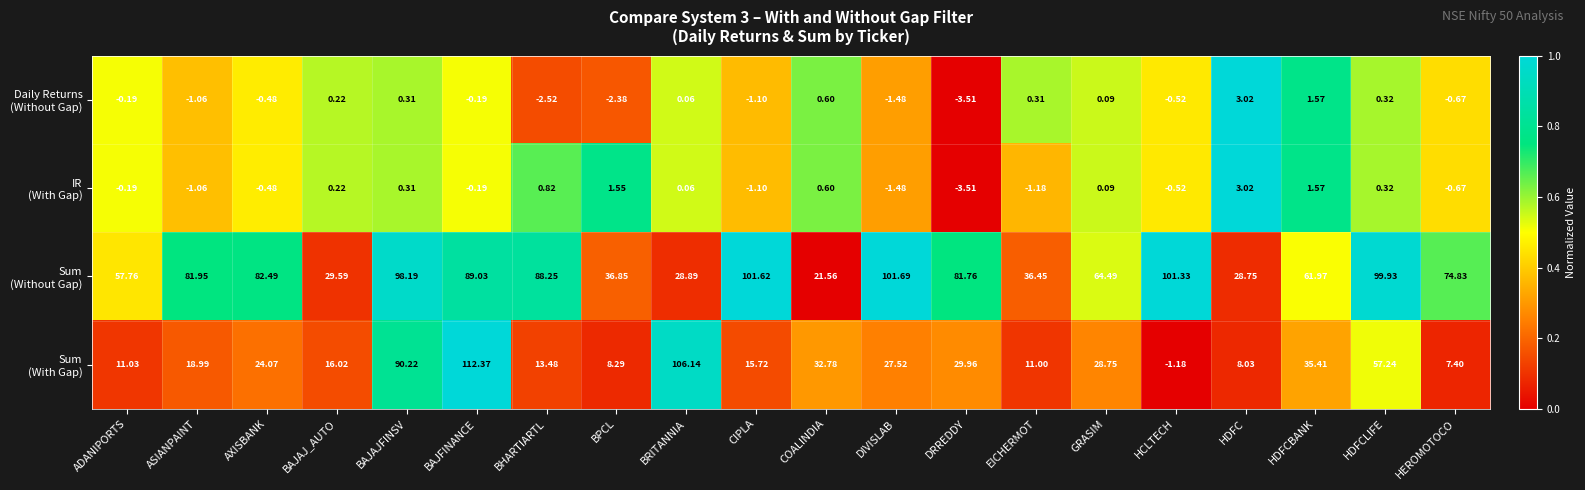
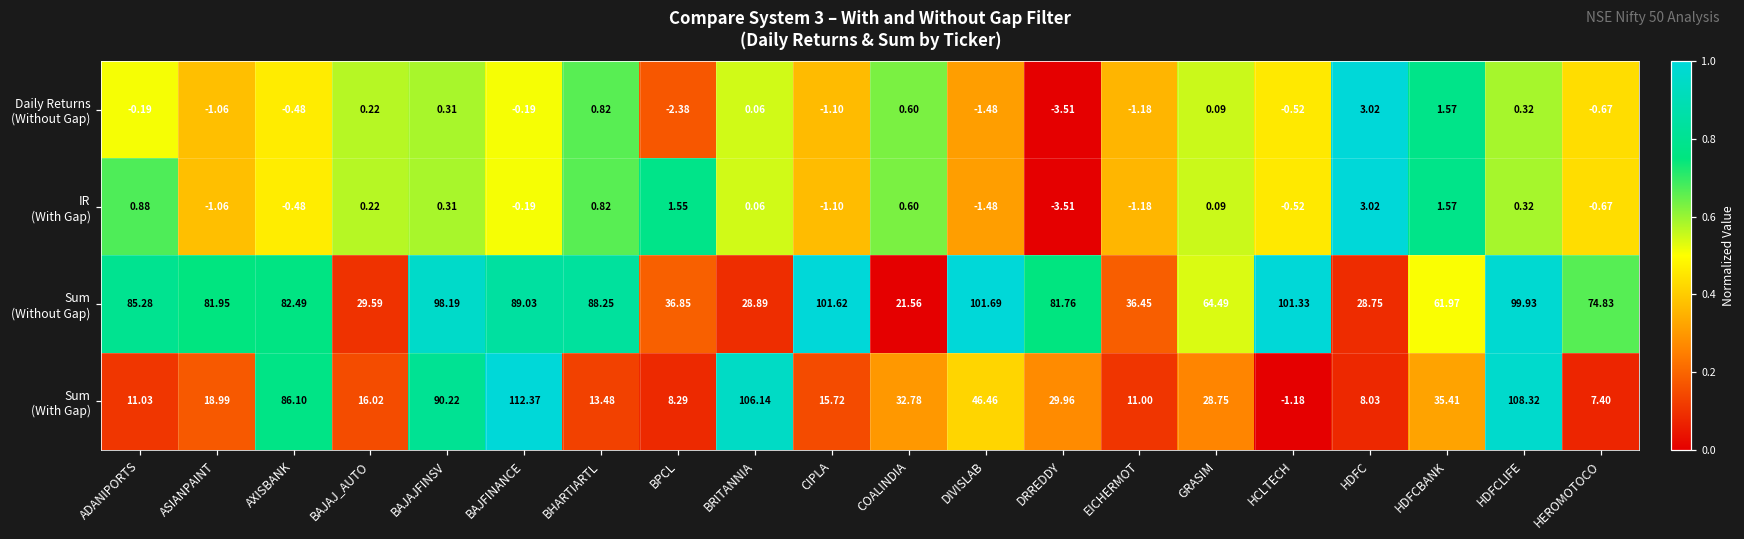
Daily Returns (Without Gap), BHARTIARTL: -2.52 -> 0.82
Daily Returns (Without Gap), EICHERMOT: 0.31 -> -1.18
IR (With Gap), ADANIPORTS: -0.19 -> 0.88
Sum (Without Gap), ADANIPORTS: 57.76 -> 85.28
Sum (With Gap), AXISBANK: 24.07 -> 86.10
Sum (With Gap), DIVISLAB: 27.52 -> 46.46
Sum (With Gap), HDFCLIFE: 57.24 -> 108.32
